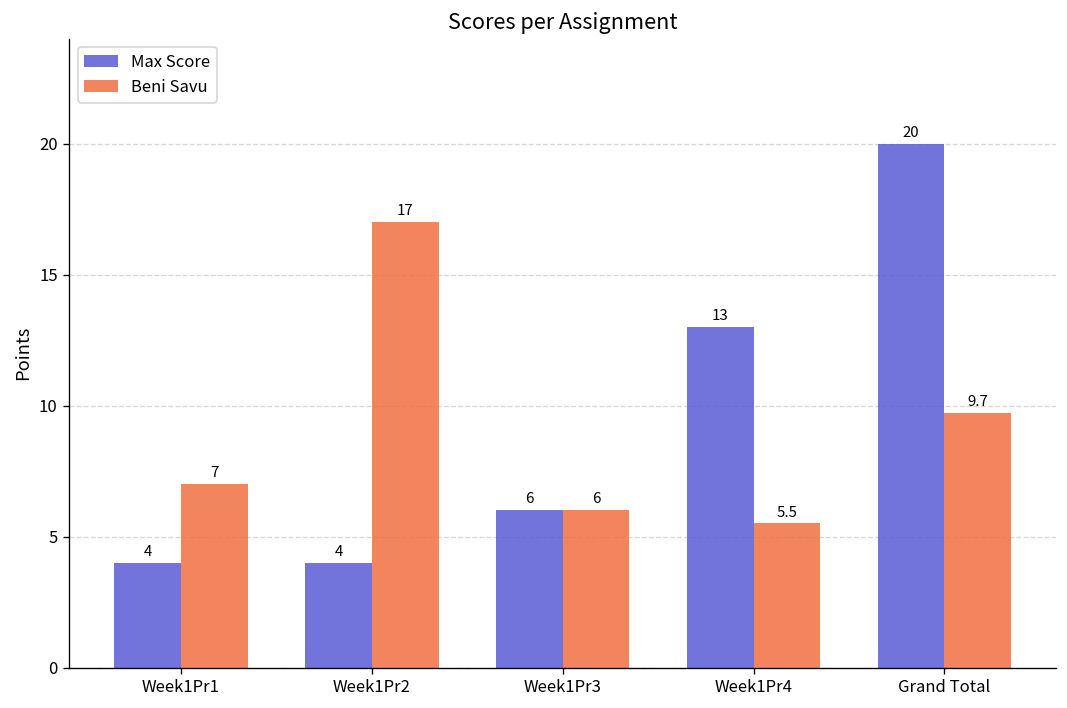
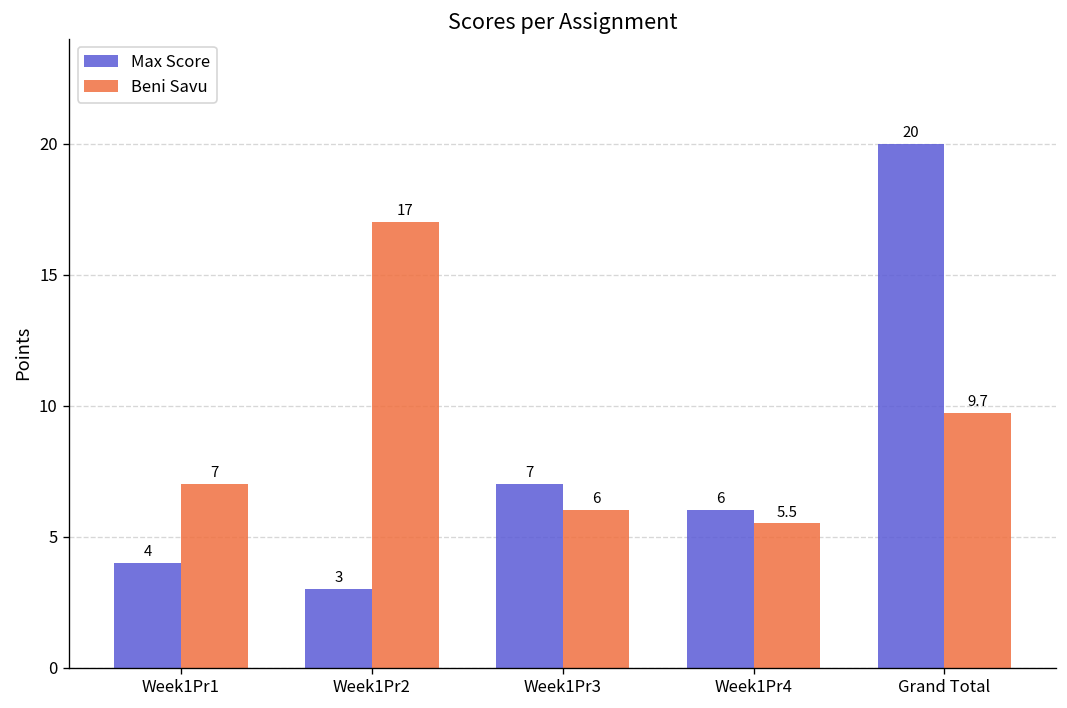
Max Score, Week1Pr2: 4 -> 3
Max Score, Week1Pr3: 6 -> 7
Max Score, Week1Pr4: 13 -> 6
